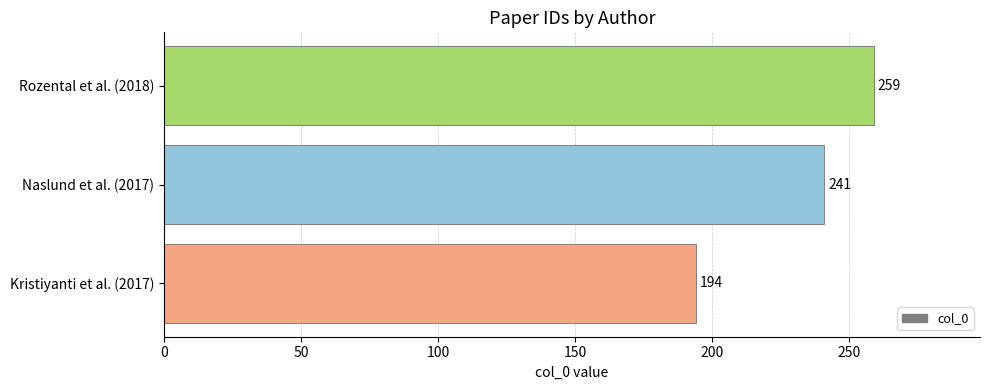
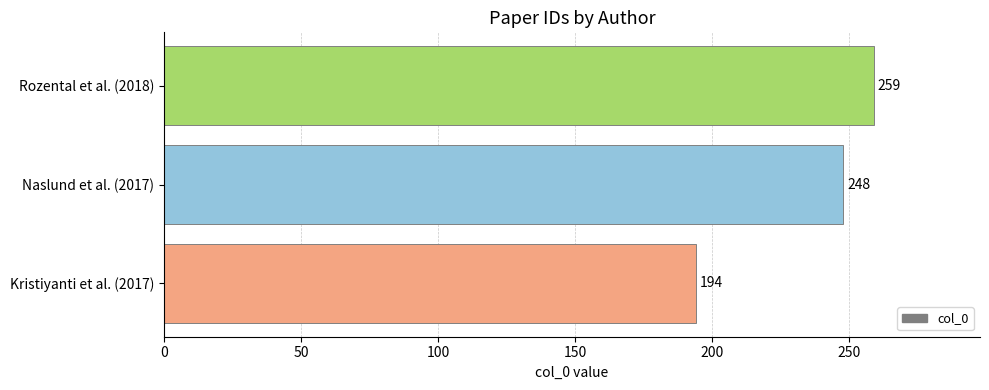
Naslund et al. (2017): 241 -> 248
